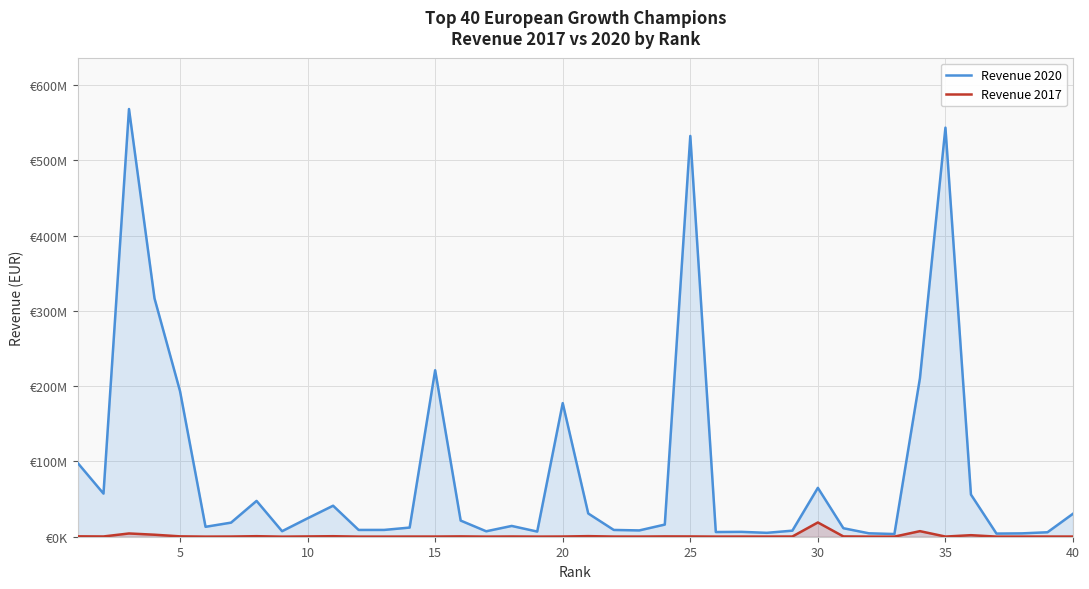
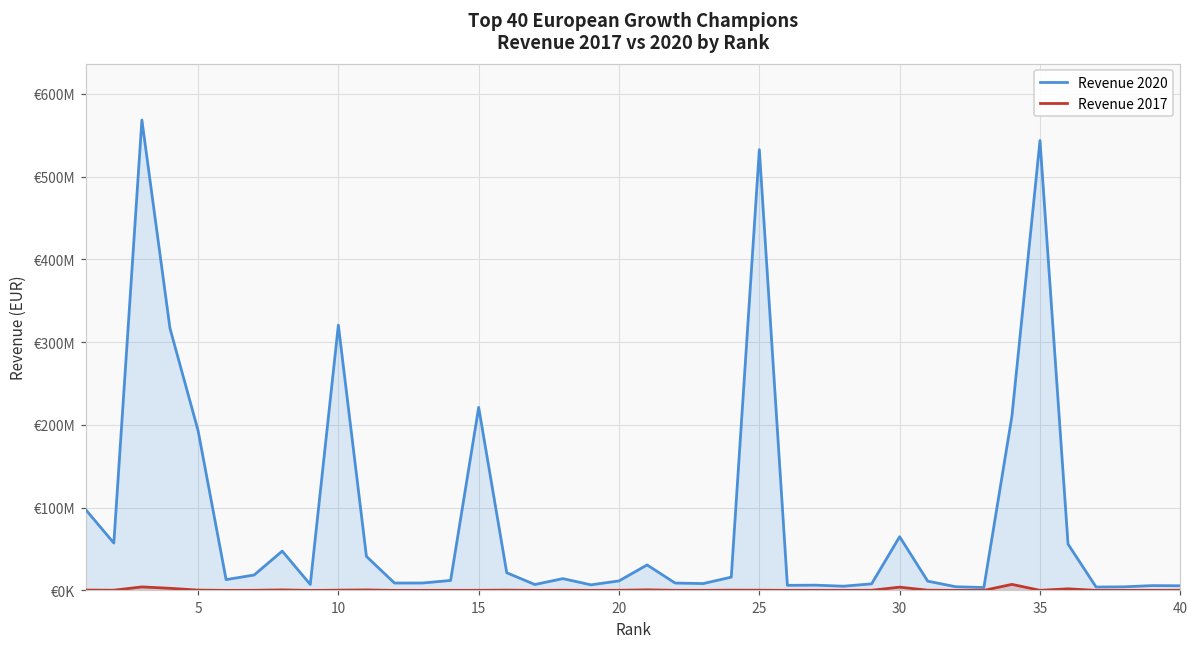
Revenue 2020, 10: €20000000 -> €320000000
Revenue 2020, 20: €180000000 -> €10000000
Revenue 2017, 30: €20000000 -> €0
Revenue 2020, 40: €30000000 -> €10000000
